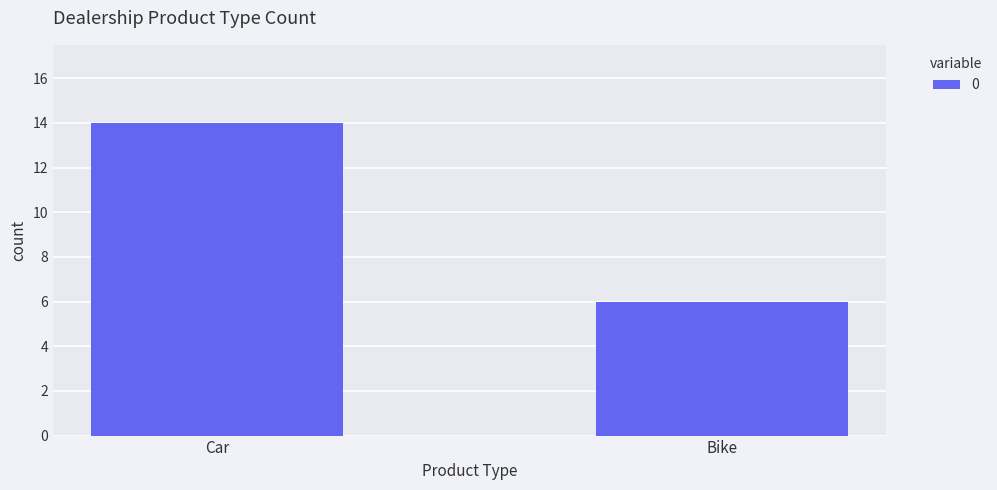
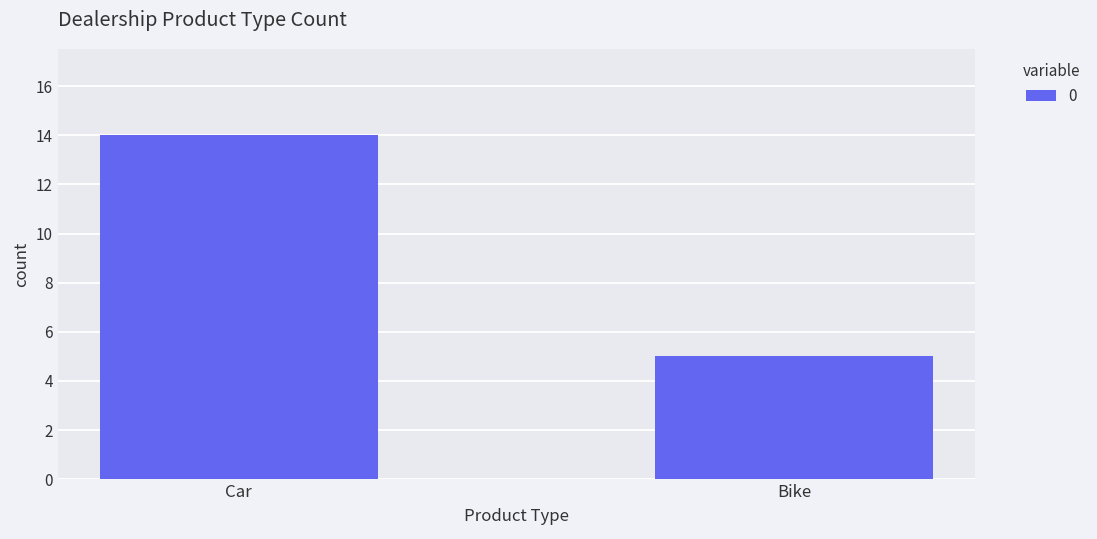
Bike: 6 -> 5
